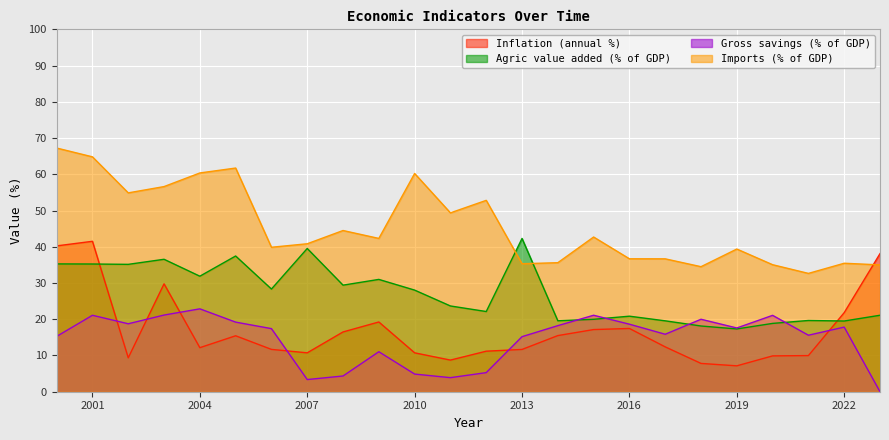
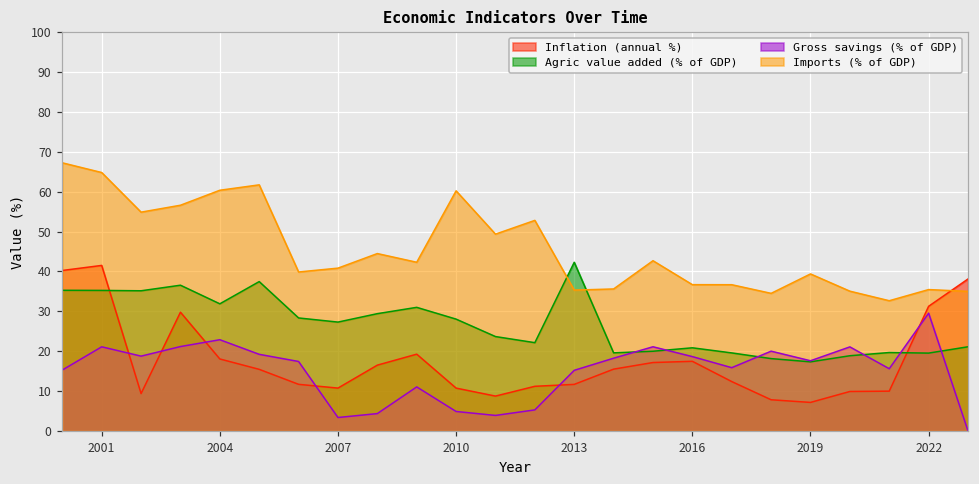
Inflation (annual %), 2004: 12 -> 18
Agric value added (% of GDP), 2007: 40 -> 27
Inflation (annual %), 2022: 22 -> 31
Gross savings (% of GDP), 2022: 18 -> 30
